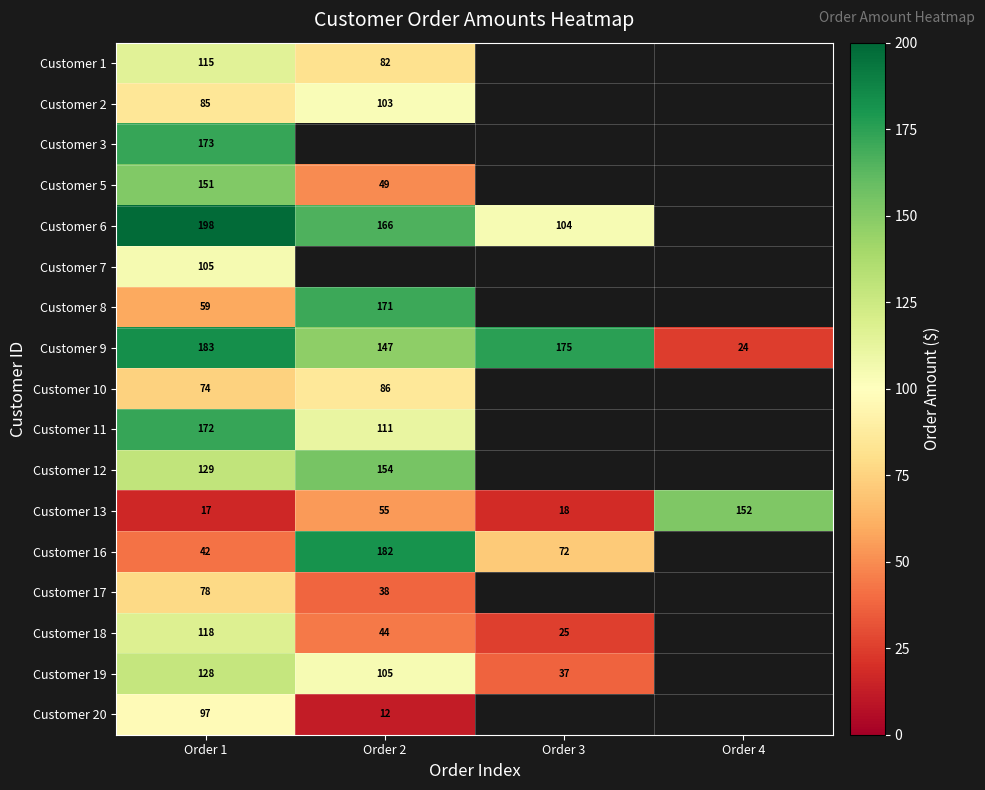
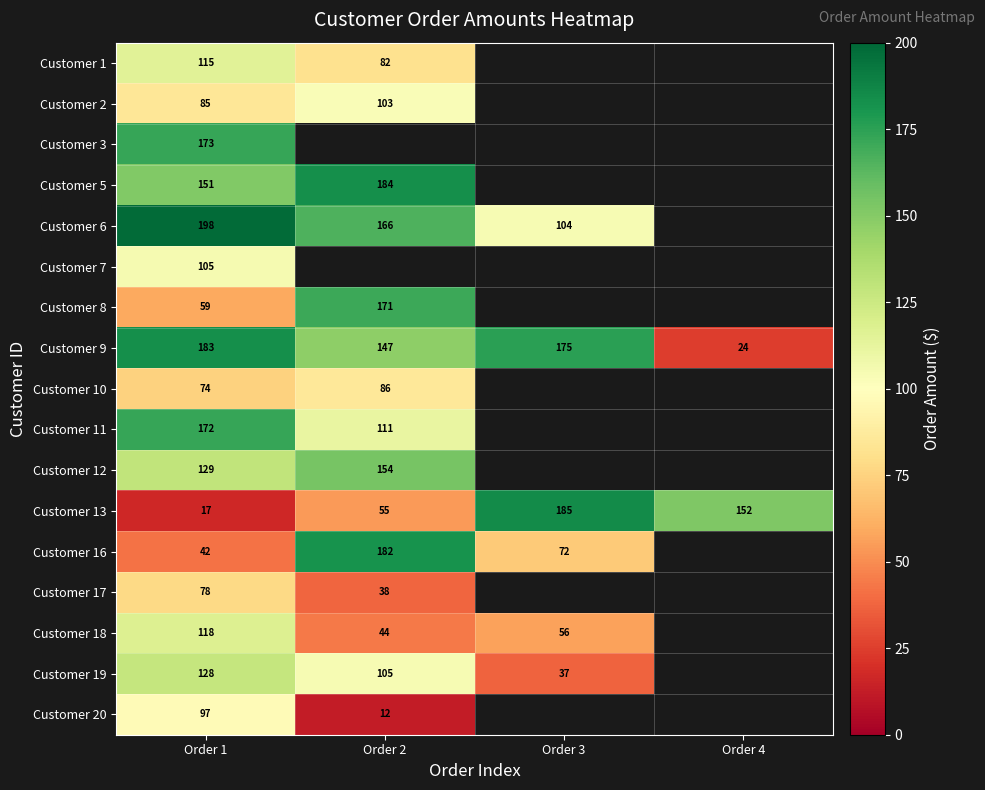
Customer 5, Order 2: 49 -> 184
Customer 13, Order 3: 18 -> 185
Customer 18, Order 3: 25 -> 56
